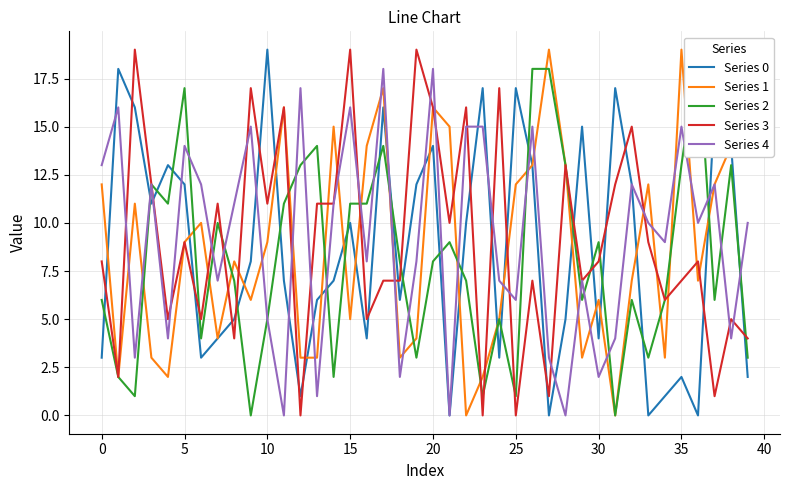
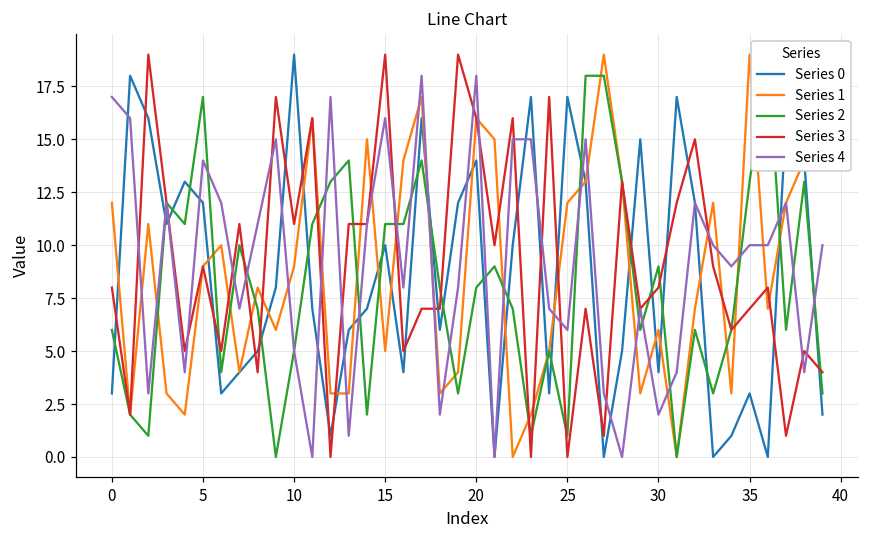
Series 4, 0: 13 -> 17
Series 0, 35: 2 -> 3
Series 4, 35: 15 -> 10
